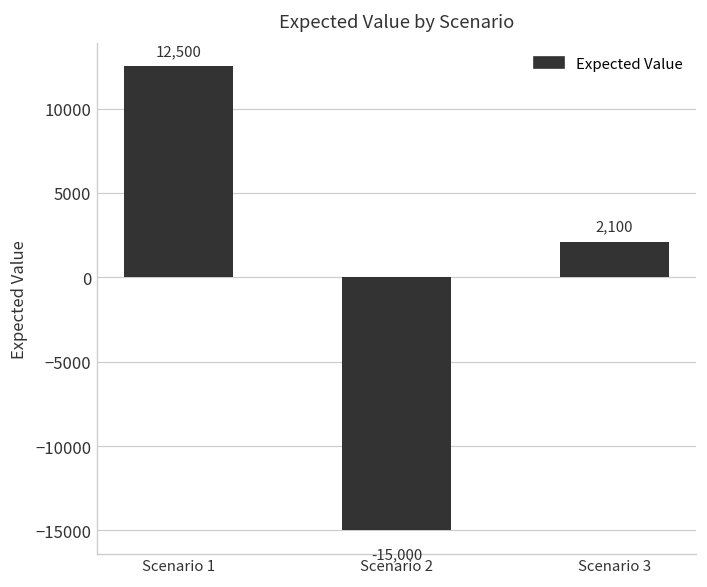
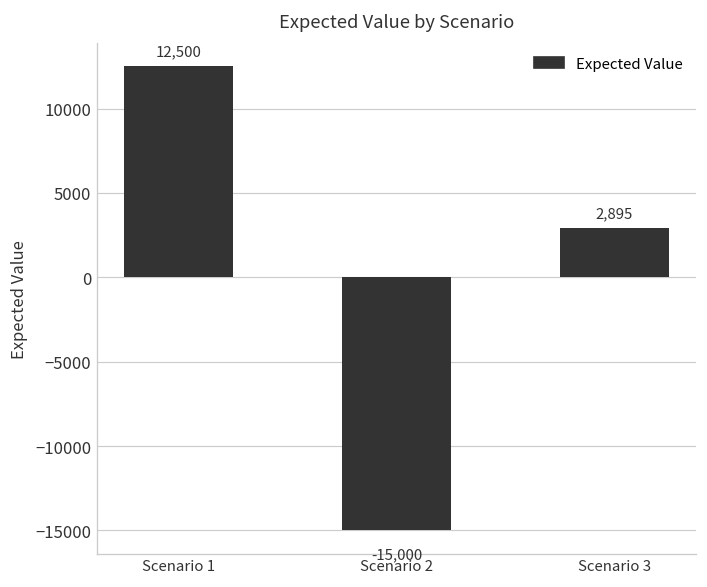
Scenario 3: 2,100 -> 2,895
